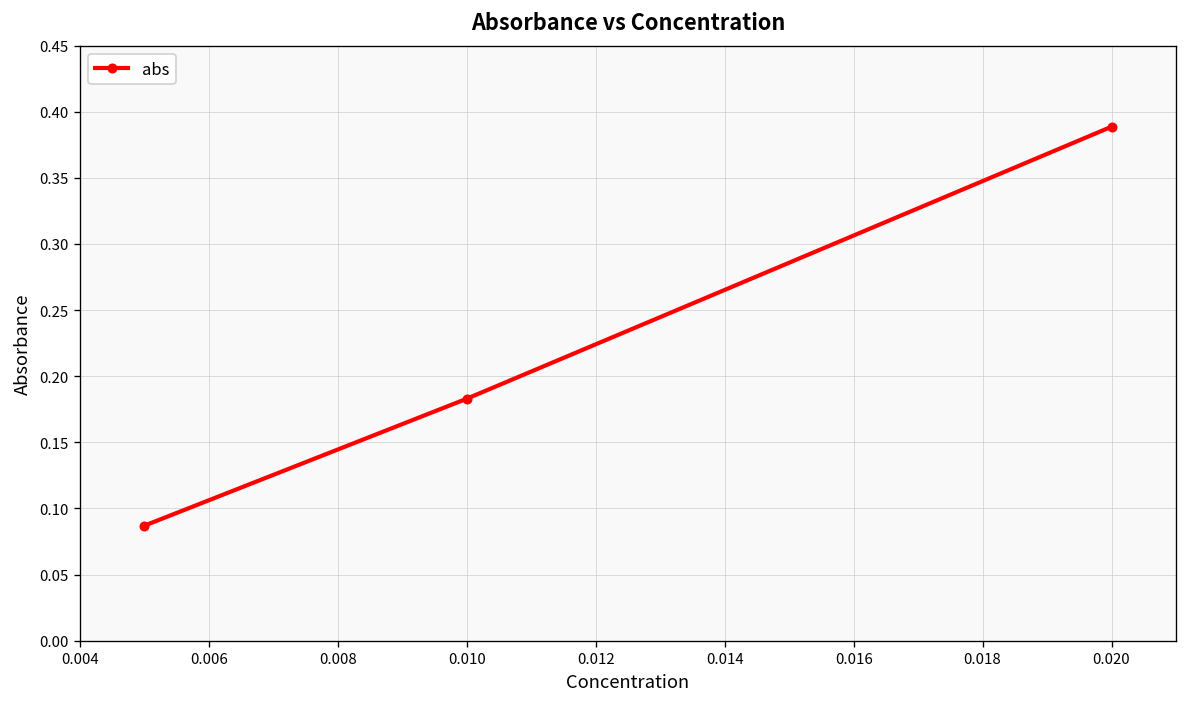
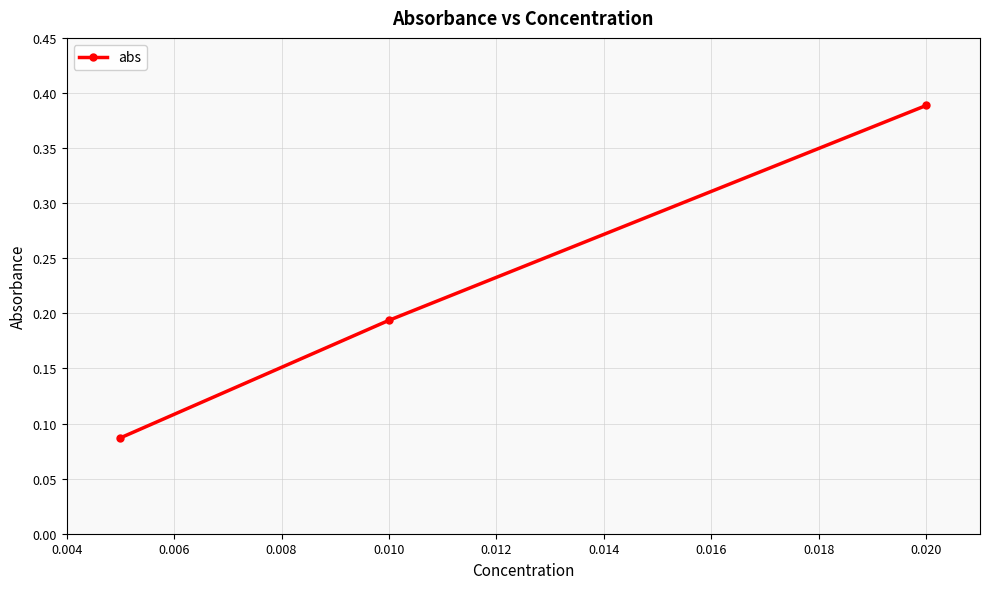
0.010: 0.183 -> 0.194
